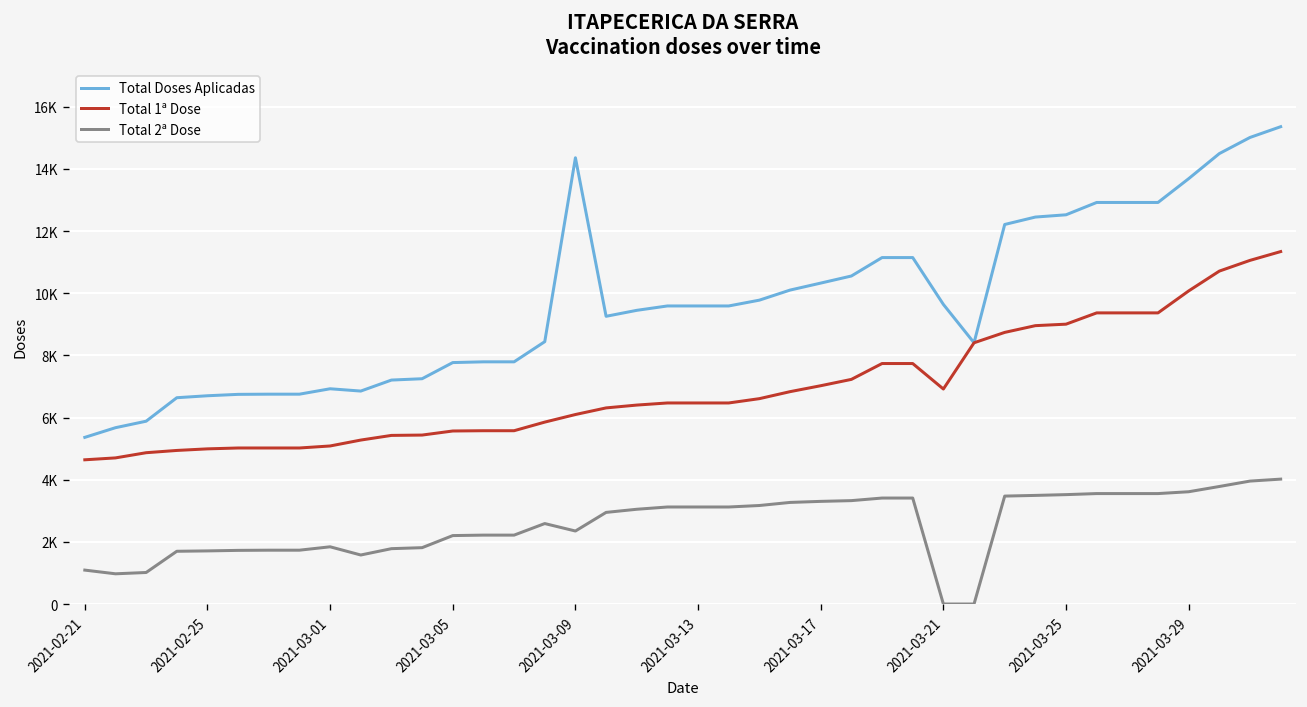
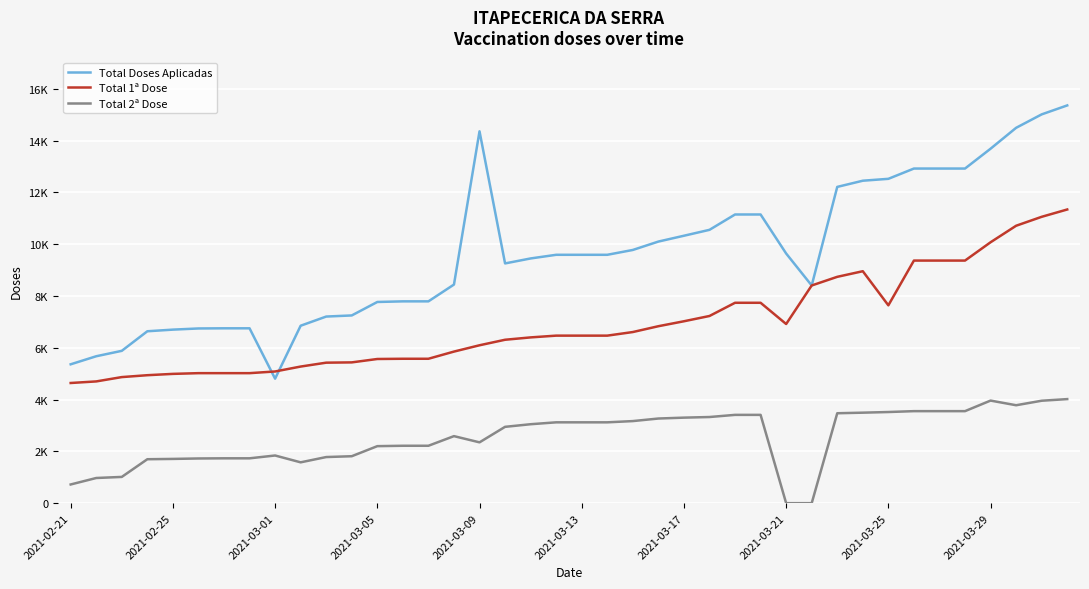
Total 2ª Dose, 2021-02-21: 1100 -> 700
Total Doses Aplicadas, 2021-03-01: 6900 -> 4800
Total 1ª Dose, 2021-03-25: 9000 -> 7600
Total 2ª Dose, 2021-03-29: 3600 -> 4000
